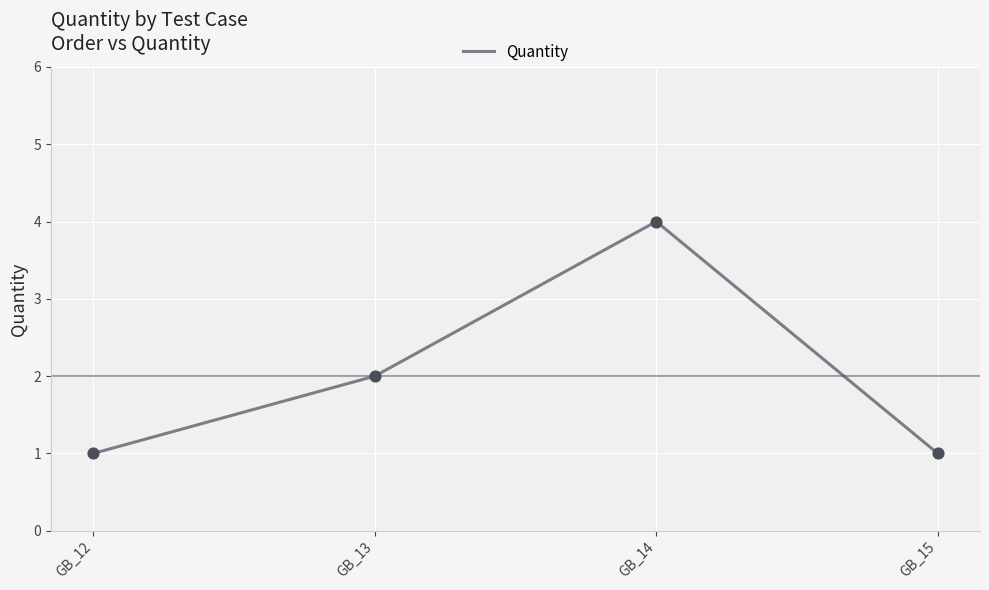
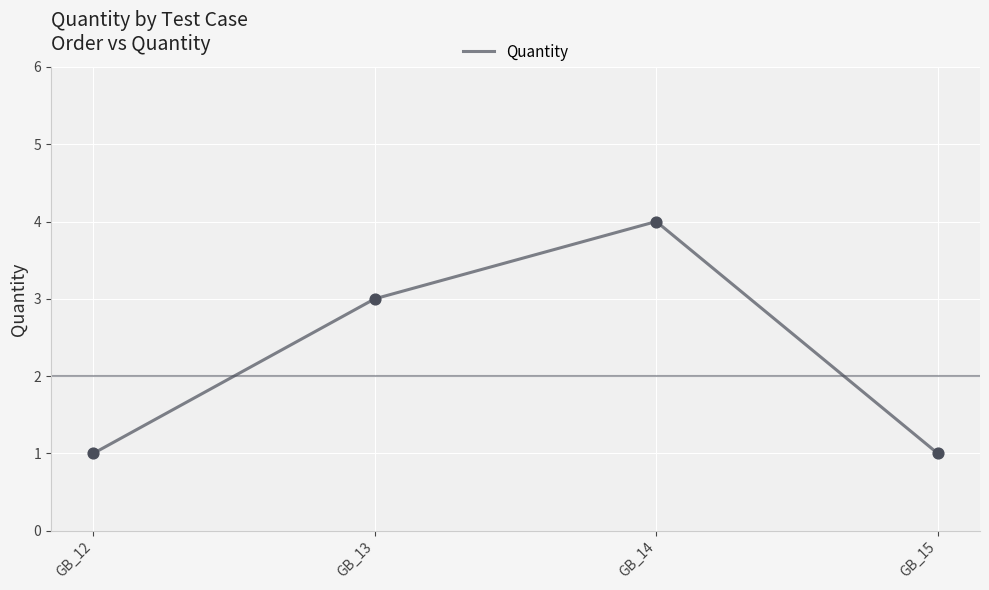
GB_13: 2 -> 3
